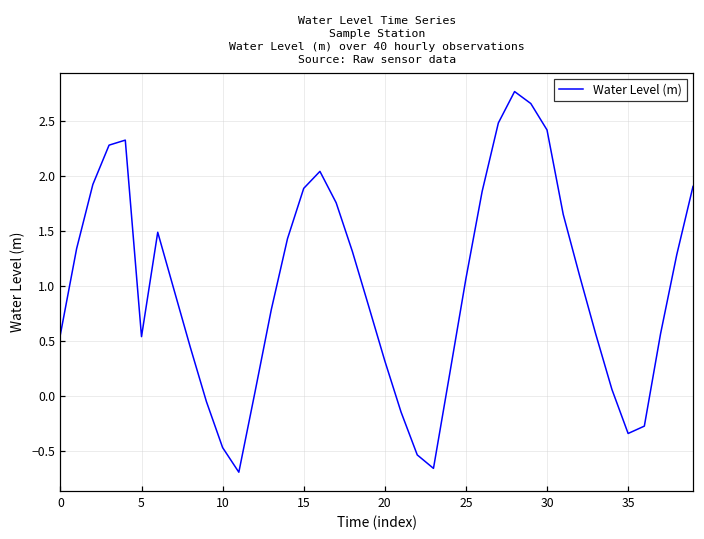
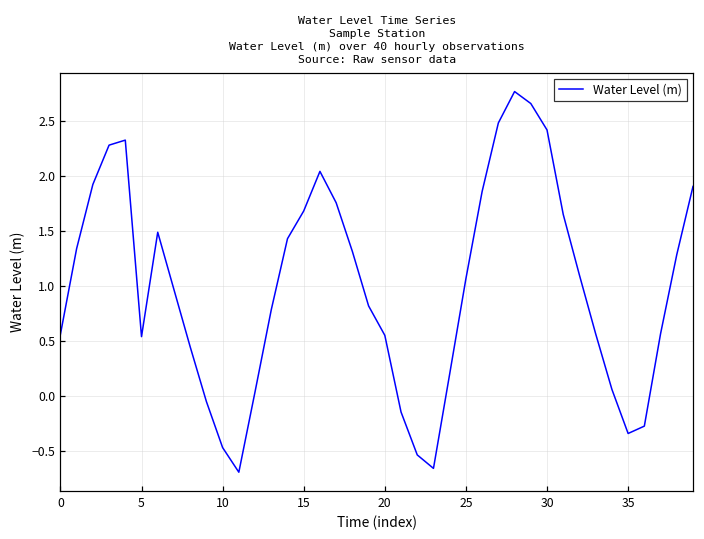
15: 1.89 -> 1.68
20: 0.32 -> 0.55
